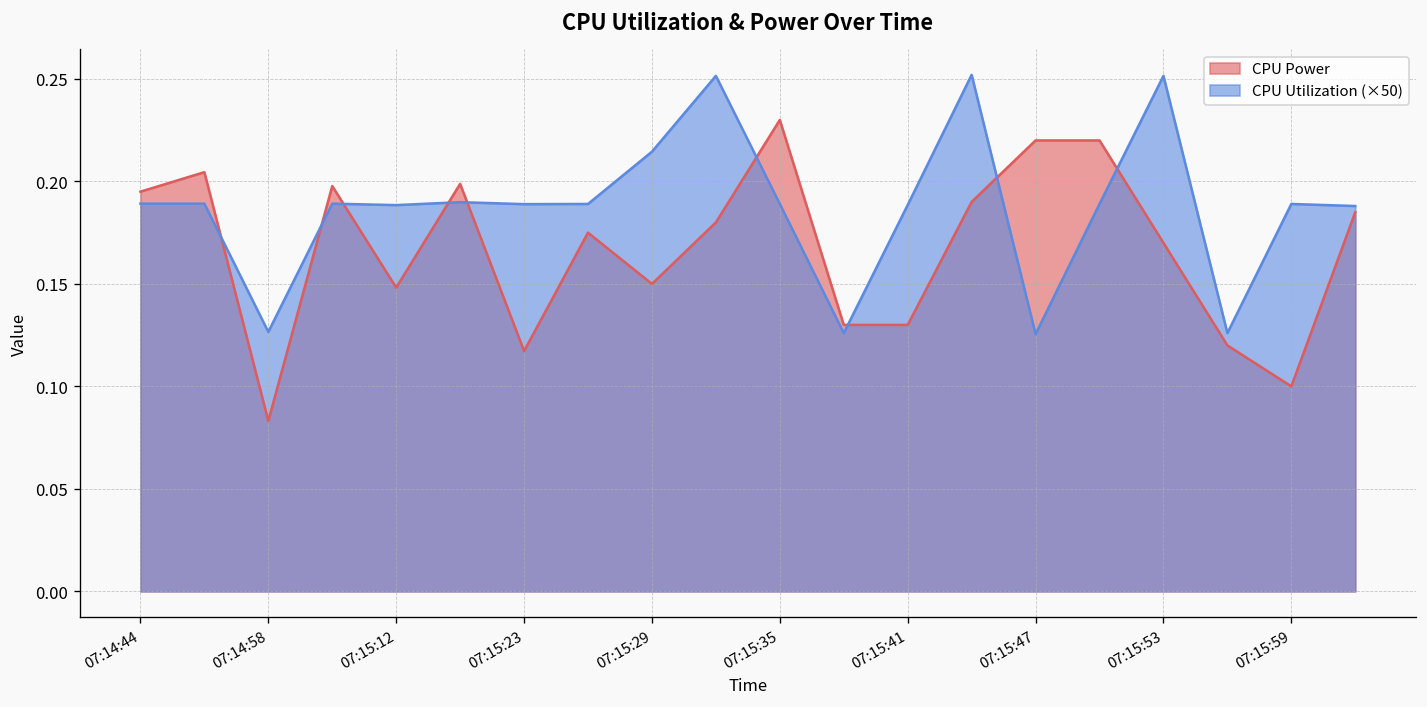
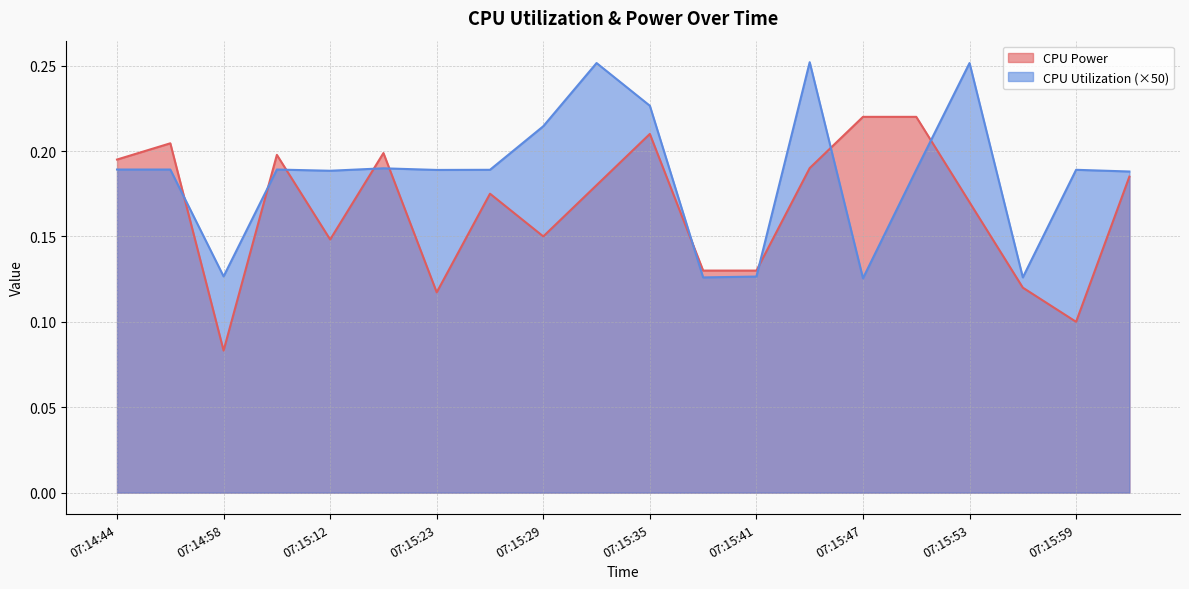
CPU Power, 07:15:35: 0.23 -> 0.21
CPU Utilization (×50), 07:15:35: 0.189 -> 0.227
CPU Utilization (×50), 07:15:41: 0.189 -> 0.127
